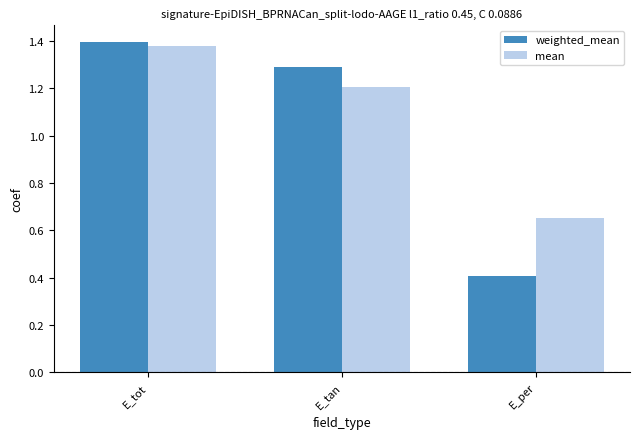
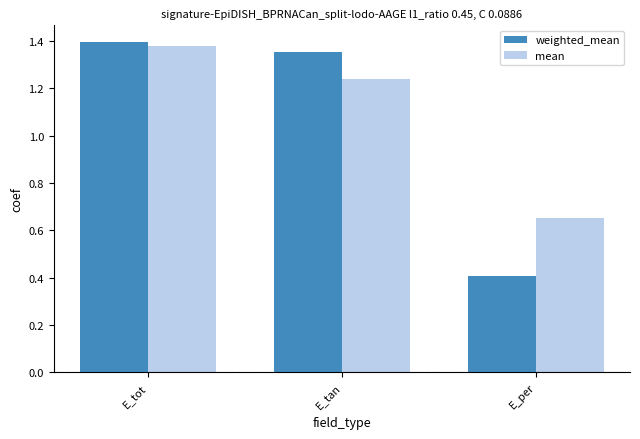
weighted_mean, E_tan: 1.29 -> 1.35
mean, E_tan: 1.21 -> 1.24
